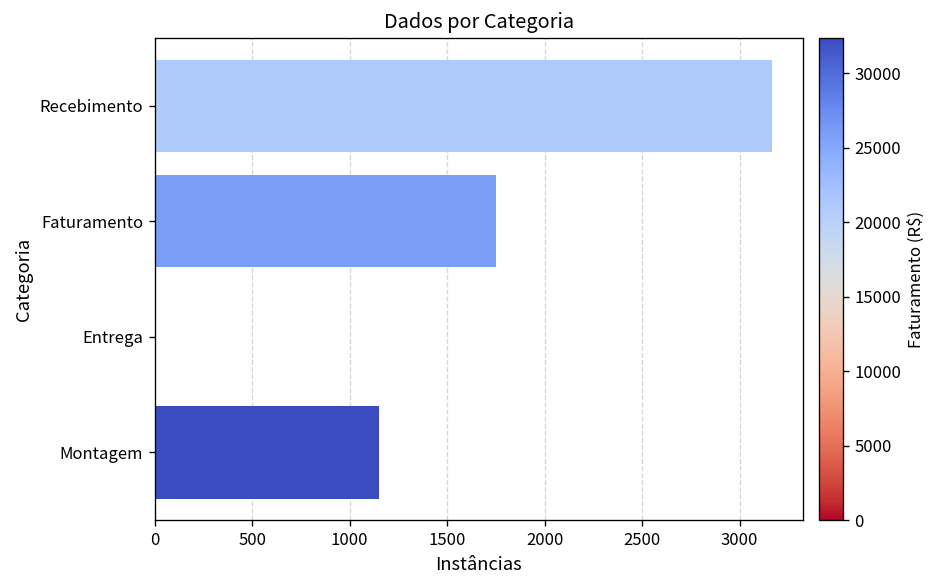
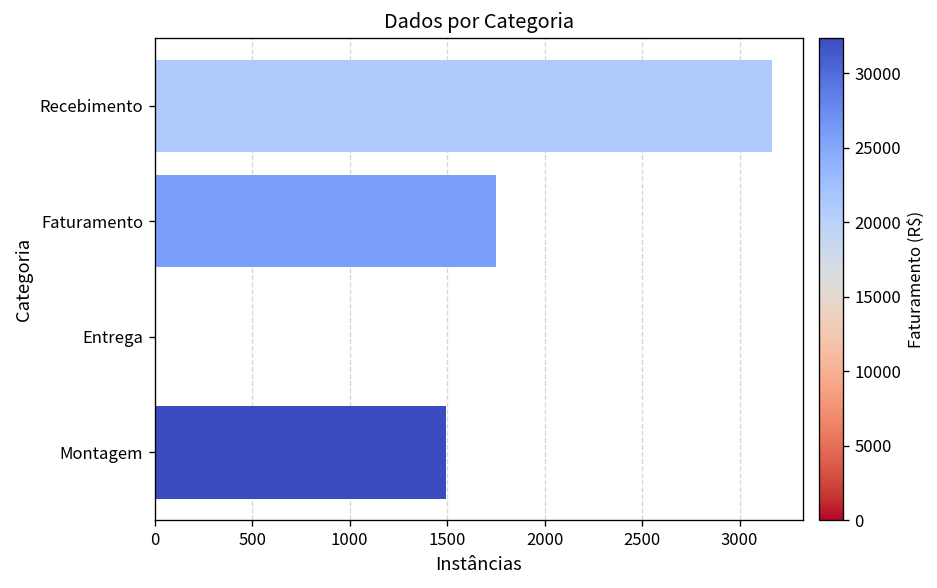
Montagem: 1150 -> 1490
